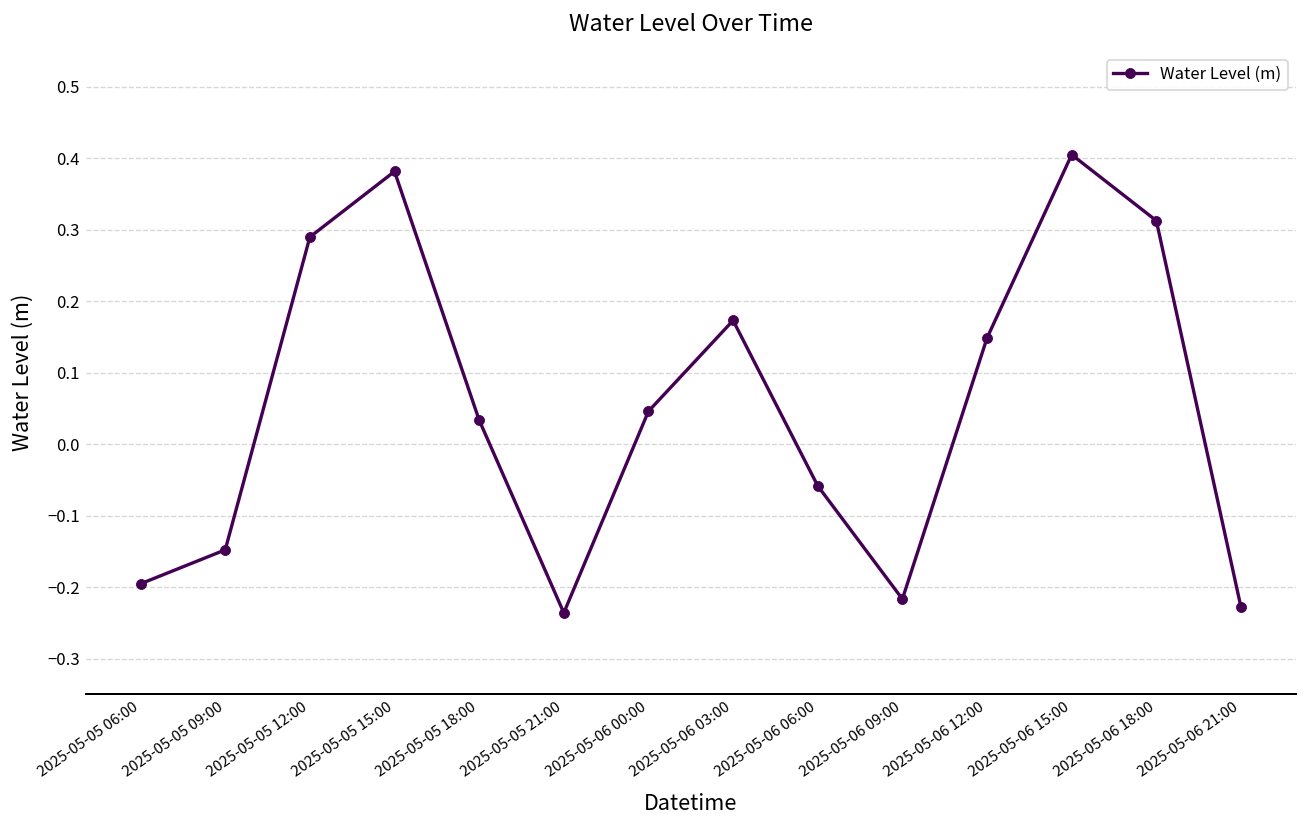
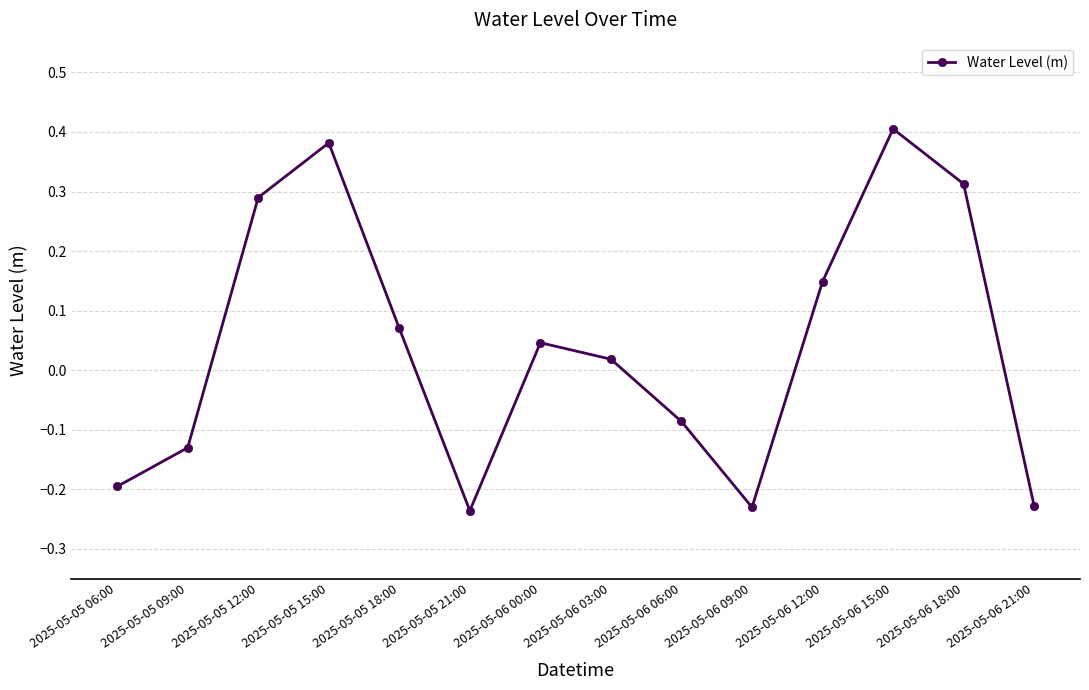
2025-05-05 09:00: -0.15 -> -0.13
2025-05-05 18:00: 0.03 -> 0.07
2025-05-06 03:00: 0.17 -> 0.02
2025-05-06 06:00: -0.06 -> -0.09
2025-05-06 09:00: -0.22 -> -0.23
